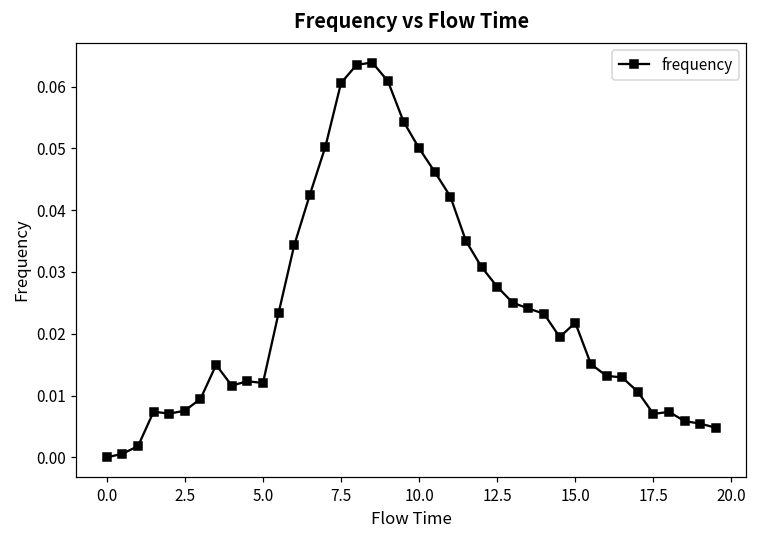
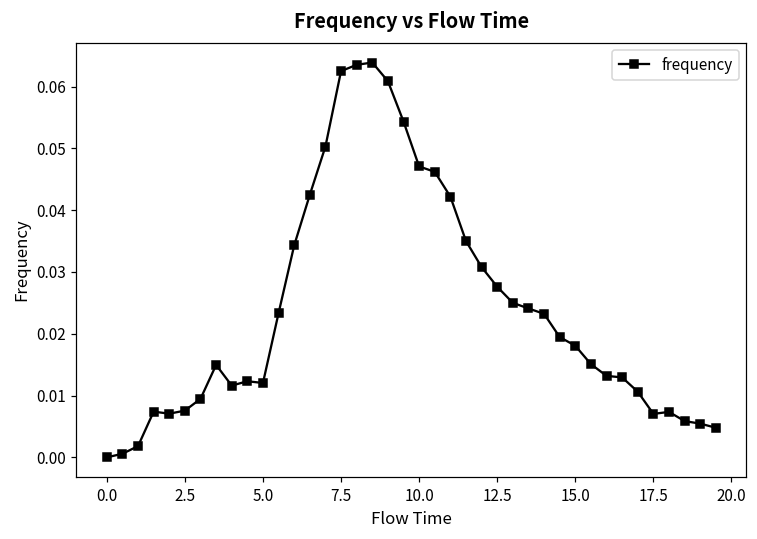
7.5: 0.061 -> 0.063
10.0: 0.050 -> 0.047
15.0: 0.022 -> 0.018
